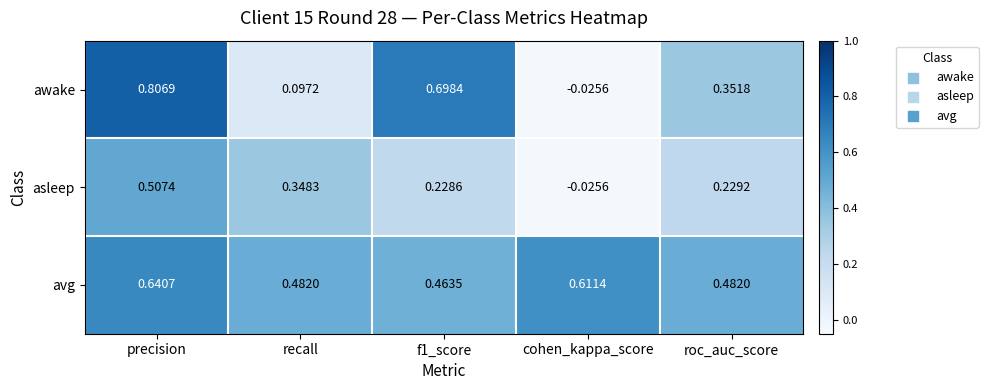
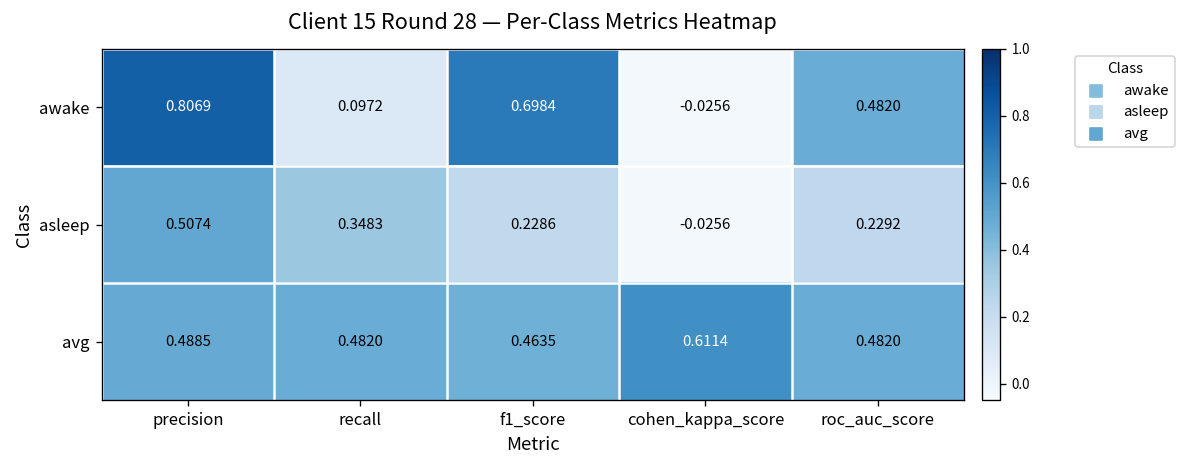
awake, roc_auc_score: 0.3518 -> 0.4820
avg, precision: 0.6407 -> 0.4885
